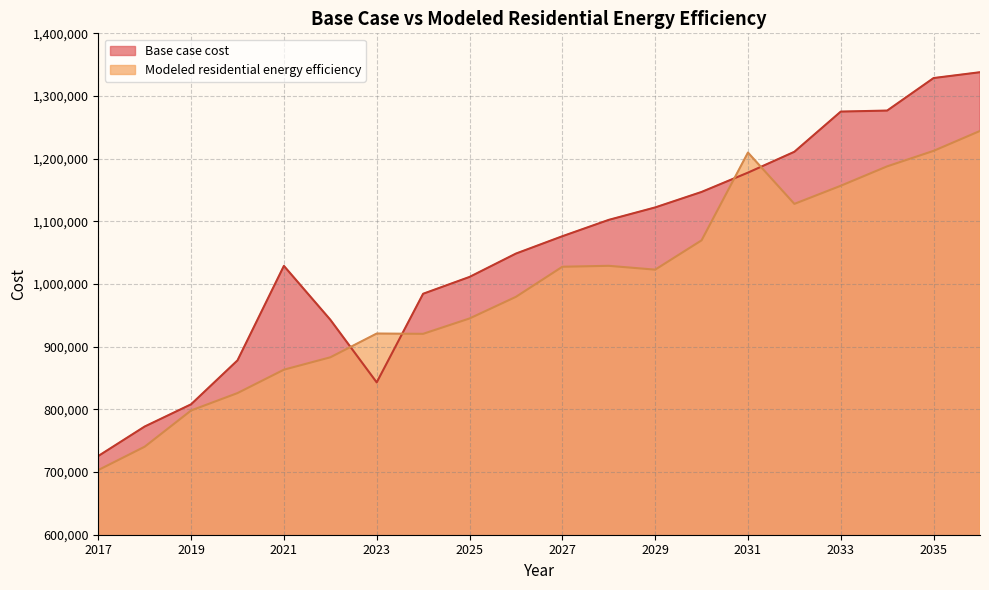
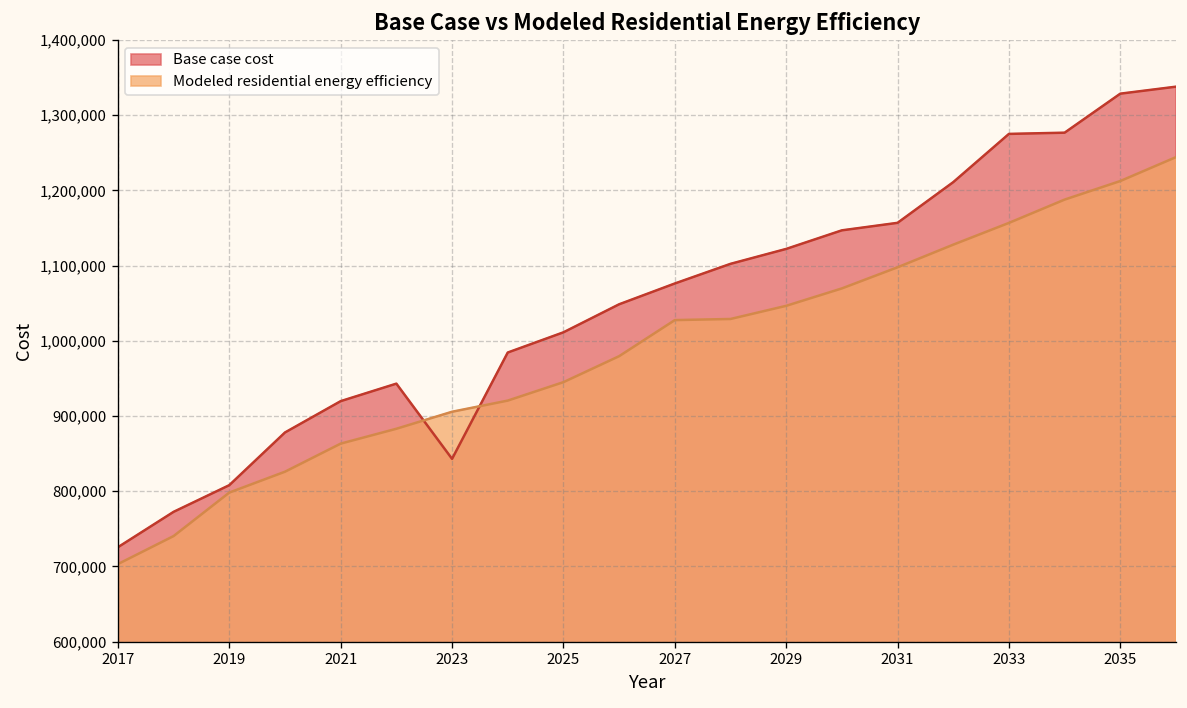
Base case cost, 2021: 1,030,000 -> 920,000
Modeled residential energy efficiency, 2023: 920,000 -> 910,000
Modeled residential energy efficiency, 2029: 1,020,000 -> 1,050,000
Base case cost, 2031: 1,180,000 -> 1,160,000
Modeled residential energy efficiency, 2031: 1,210,000 -> 1,100,000
